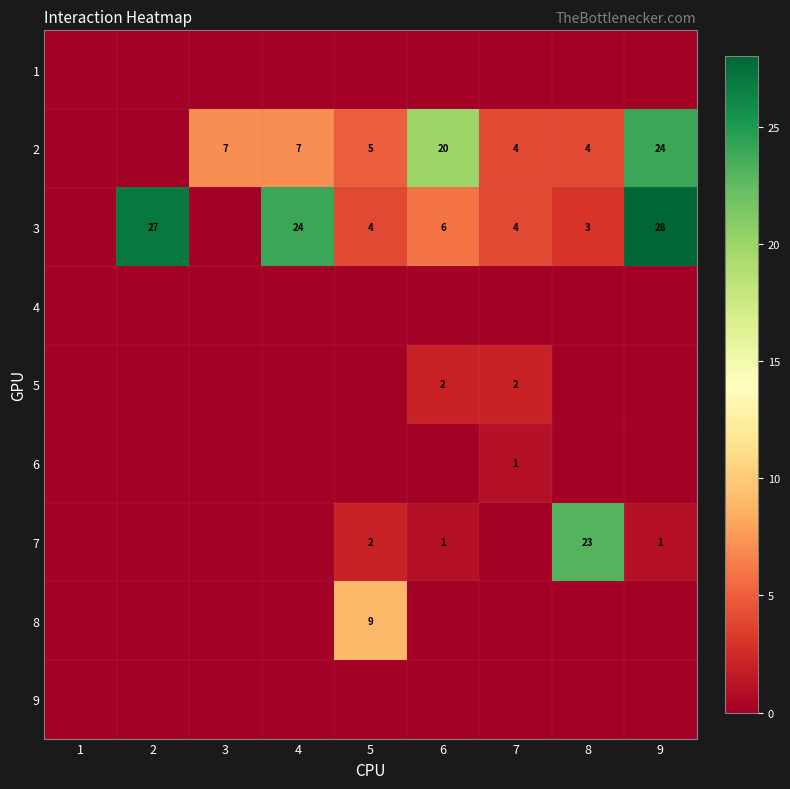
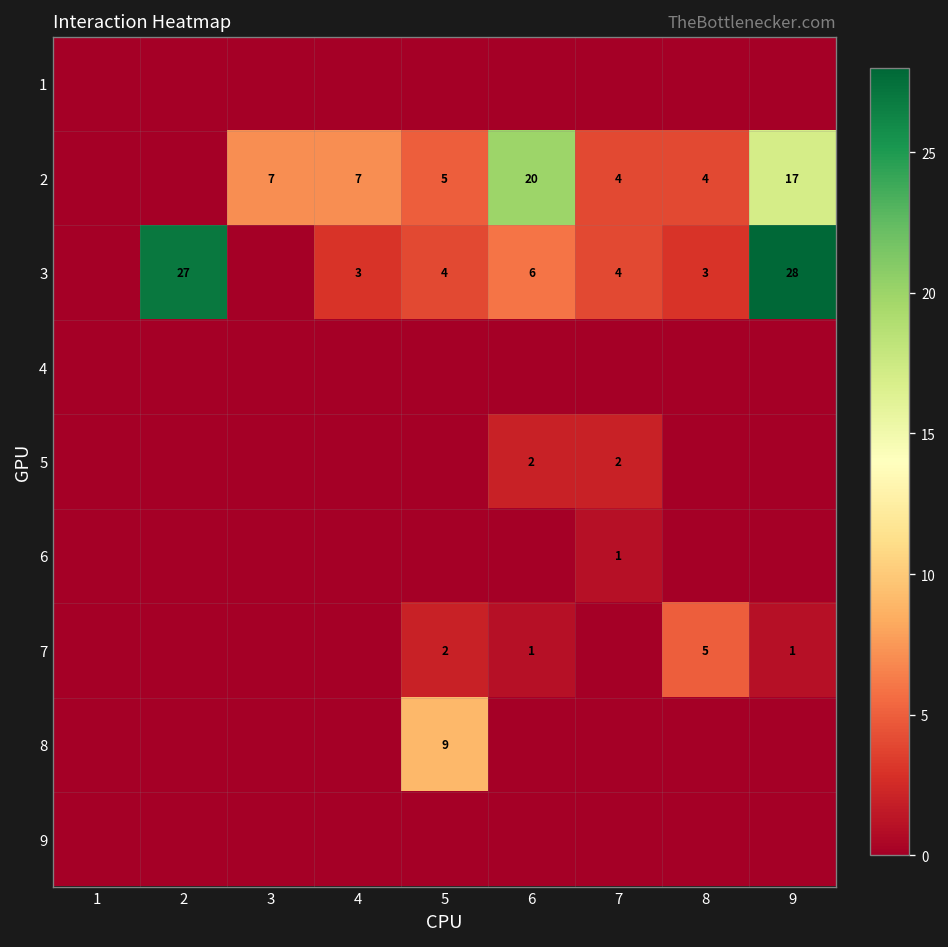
2, 9: 24 -> 17
3, 4: 24 -> 3
7, 8: 23 -> 5
